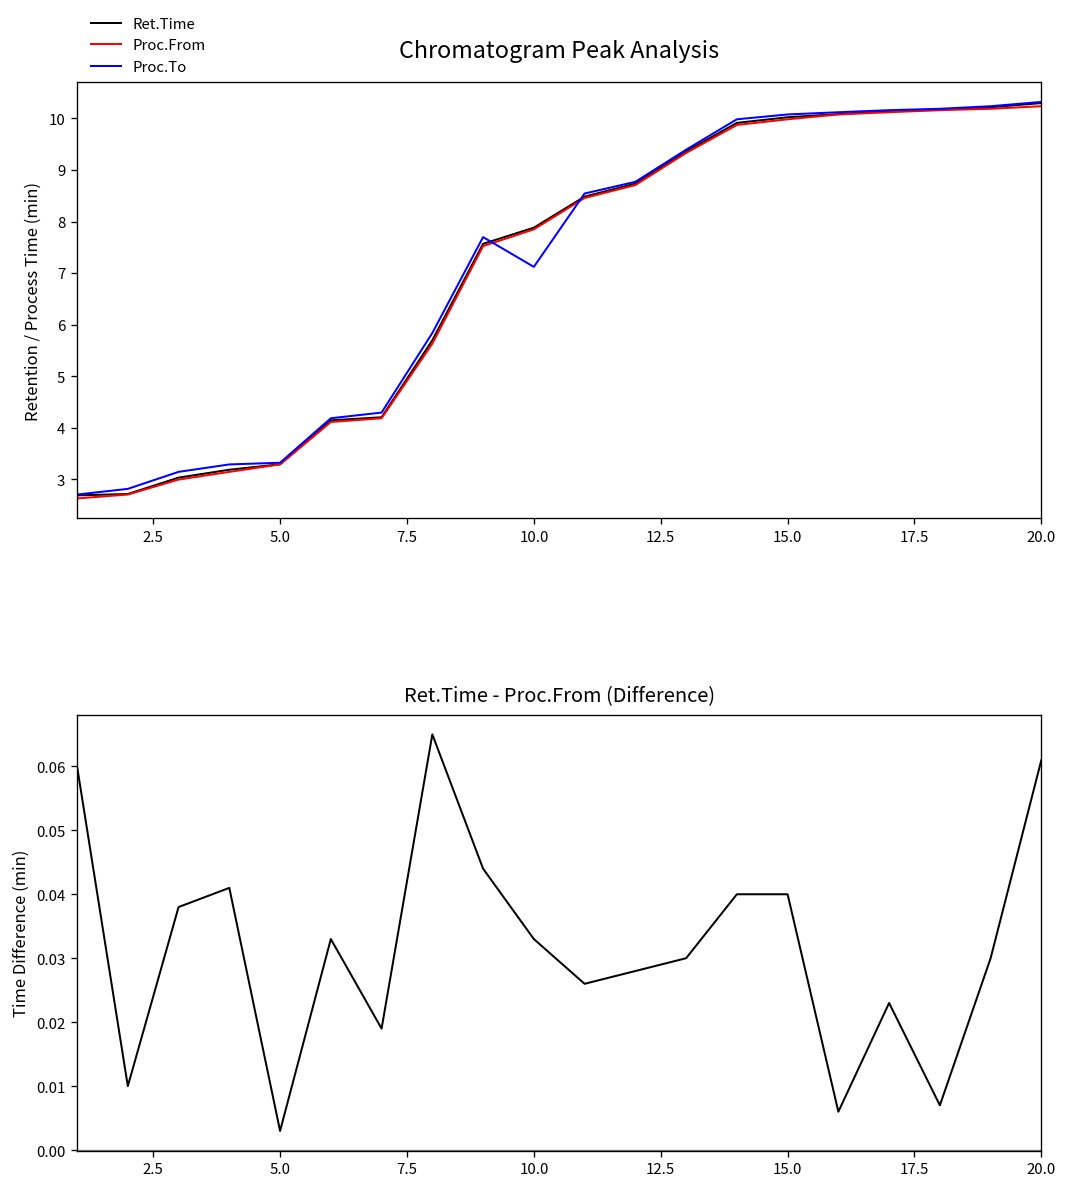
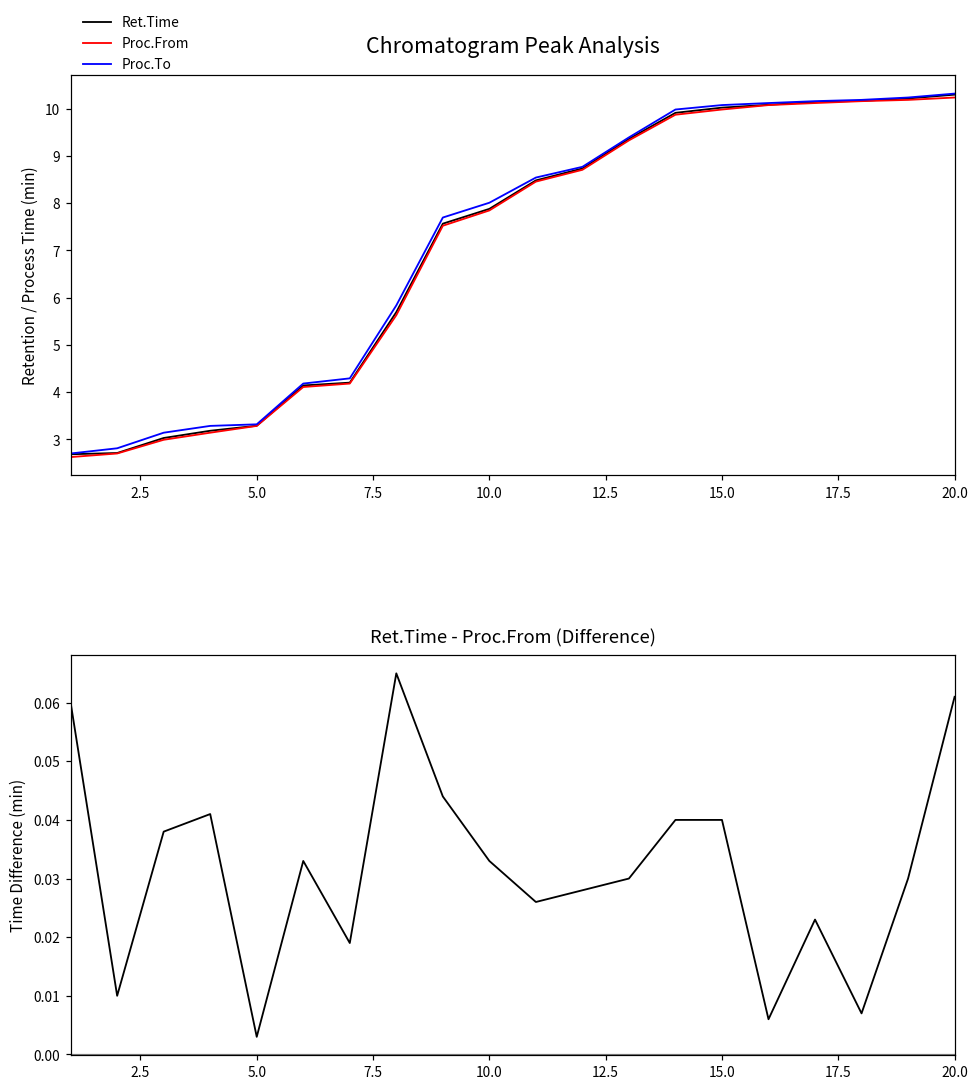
Chromatogram Peak Analysis, Proc.To, 10.0: 7.1 -> 8.0
